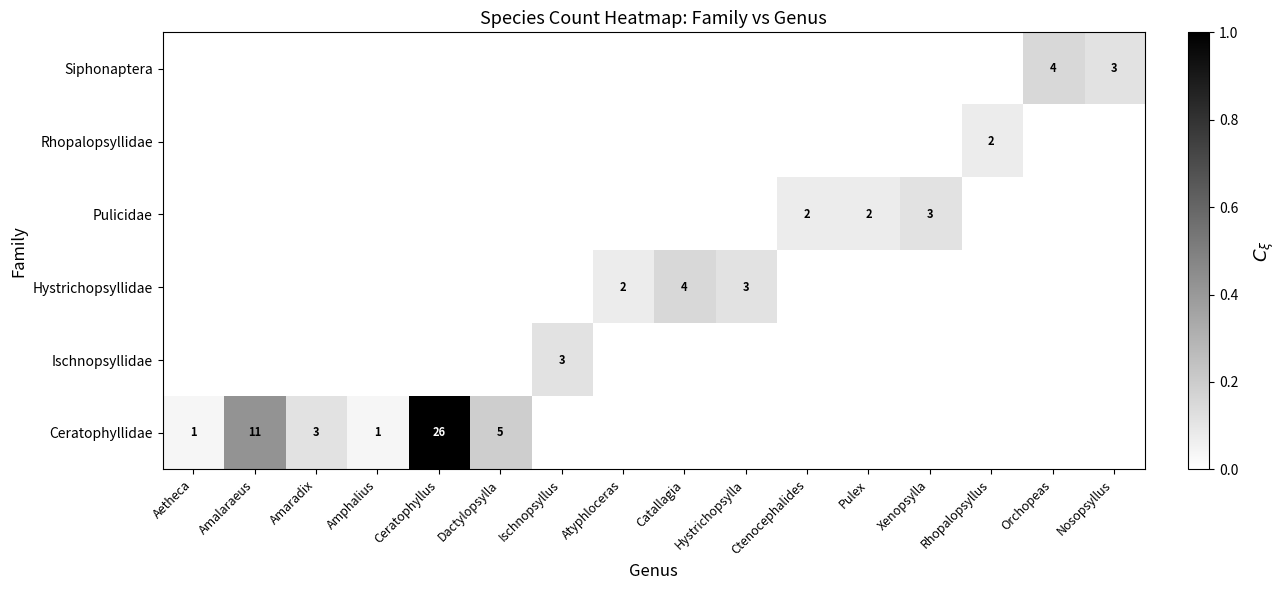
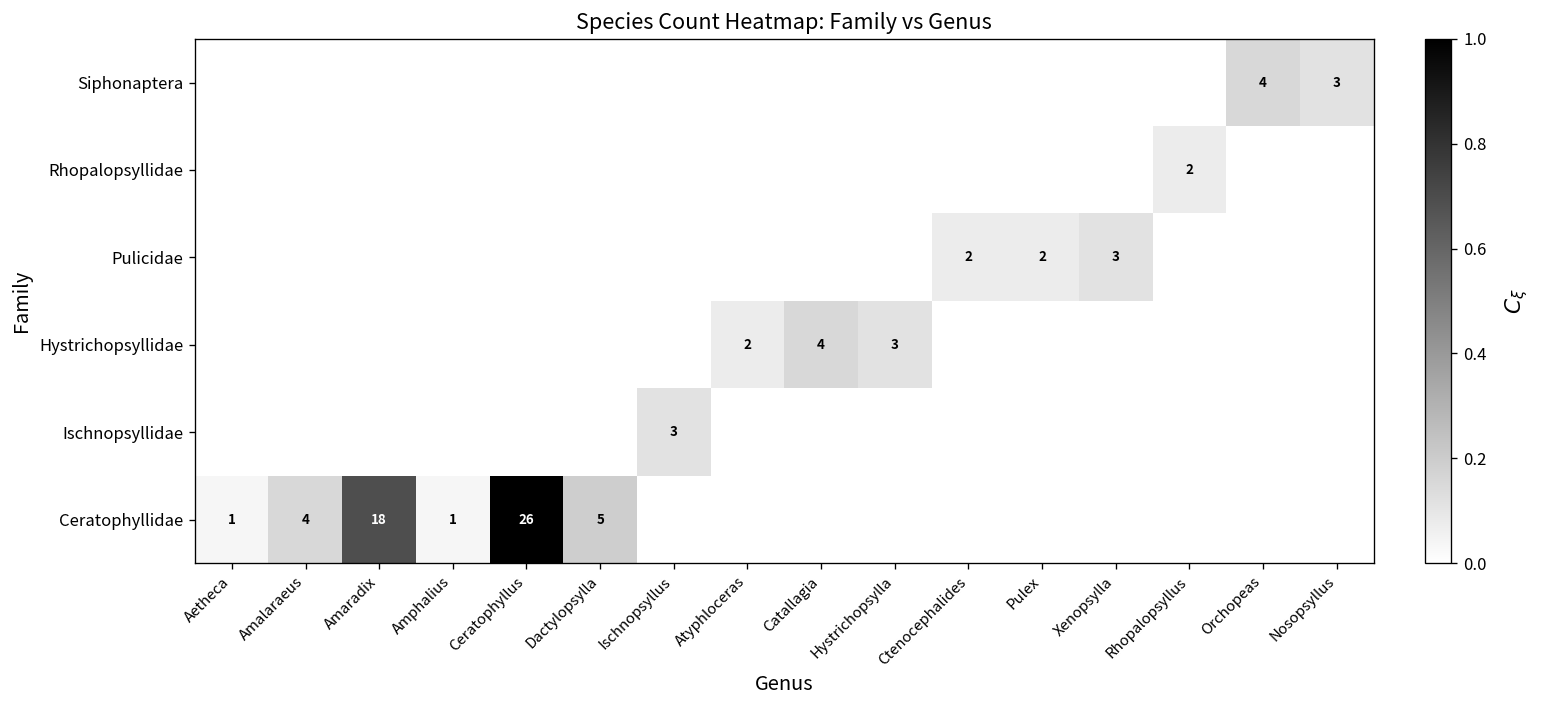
Ceratophyllidae, Amalaraeus: 11 -> 4
Ceratophyllidae, Amaradix: 3 -> 18
